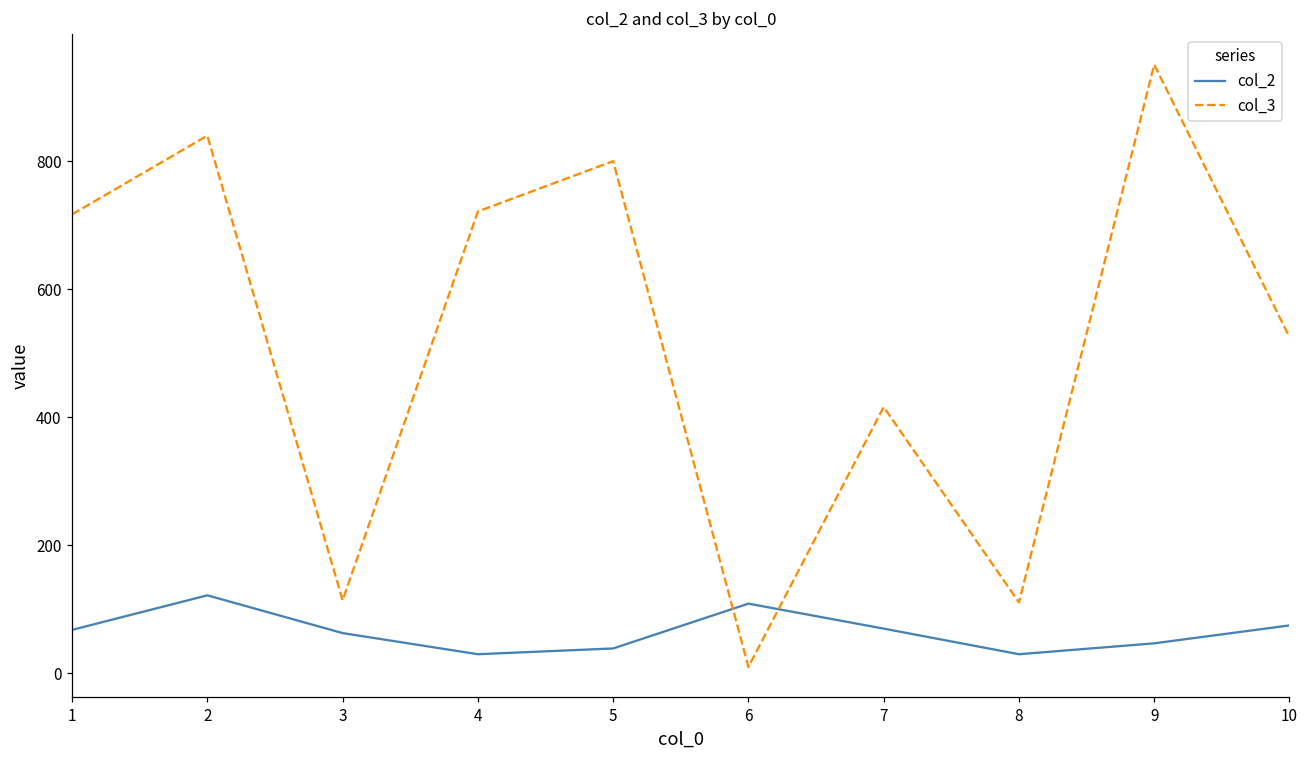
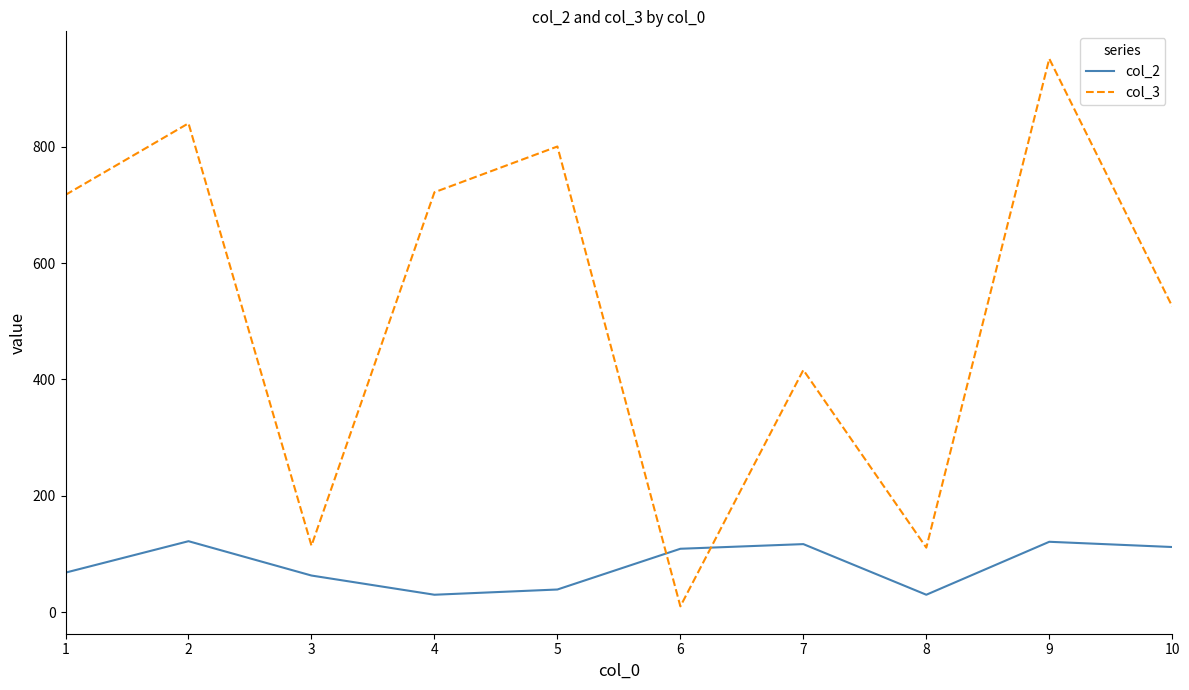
col_2, 7: 70 -> 120
col_2, 9: 50 -> 120
col_2, 10: 80 -> 110
